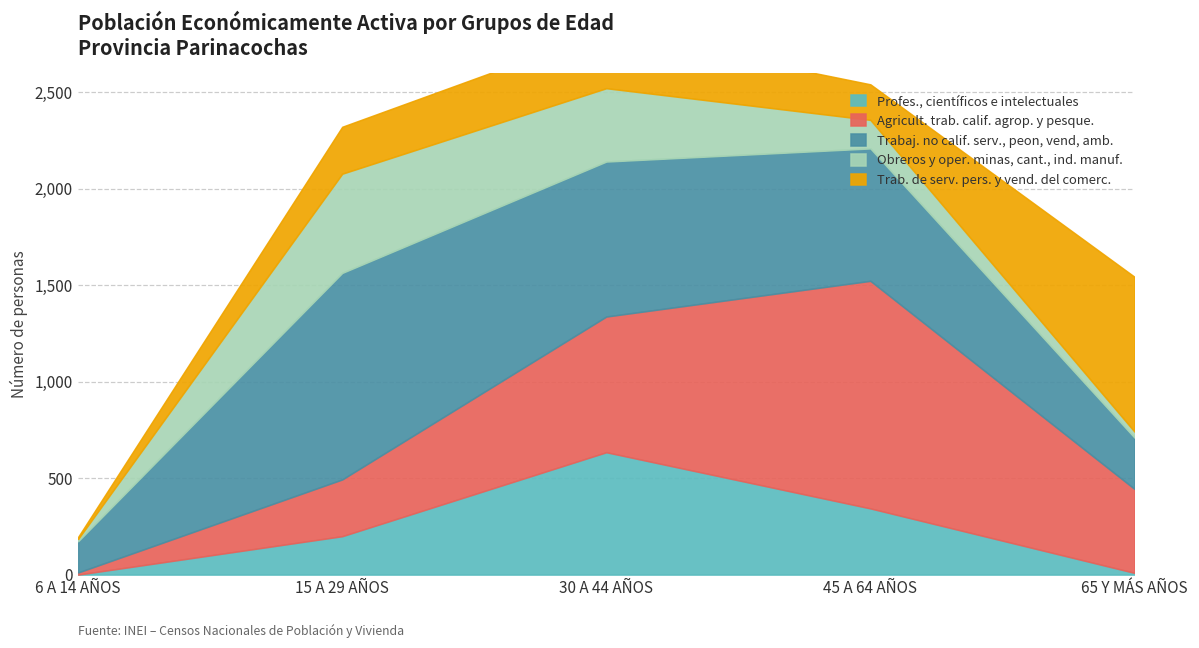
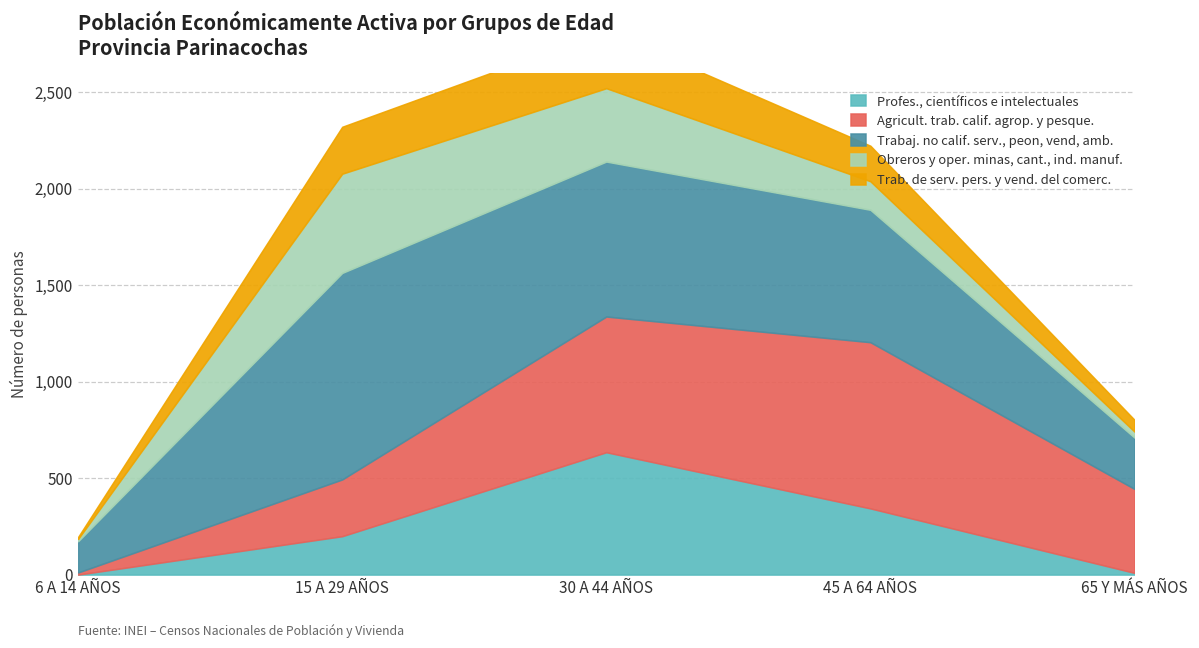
Agricult. trab. calif. agrop. y pesque., 45 A 64 AÑOS: 1,180 -> 860
Trab. de serv. pers. y vend. del comerc., 65 Y MÁS AÑOS: 800 -> 60
